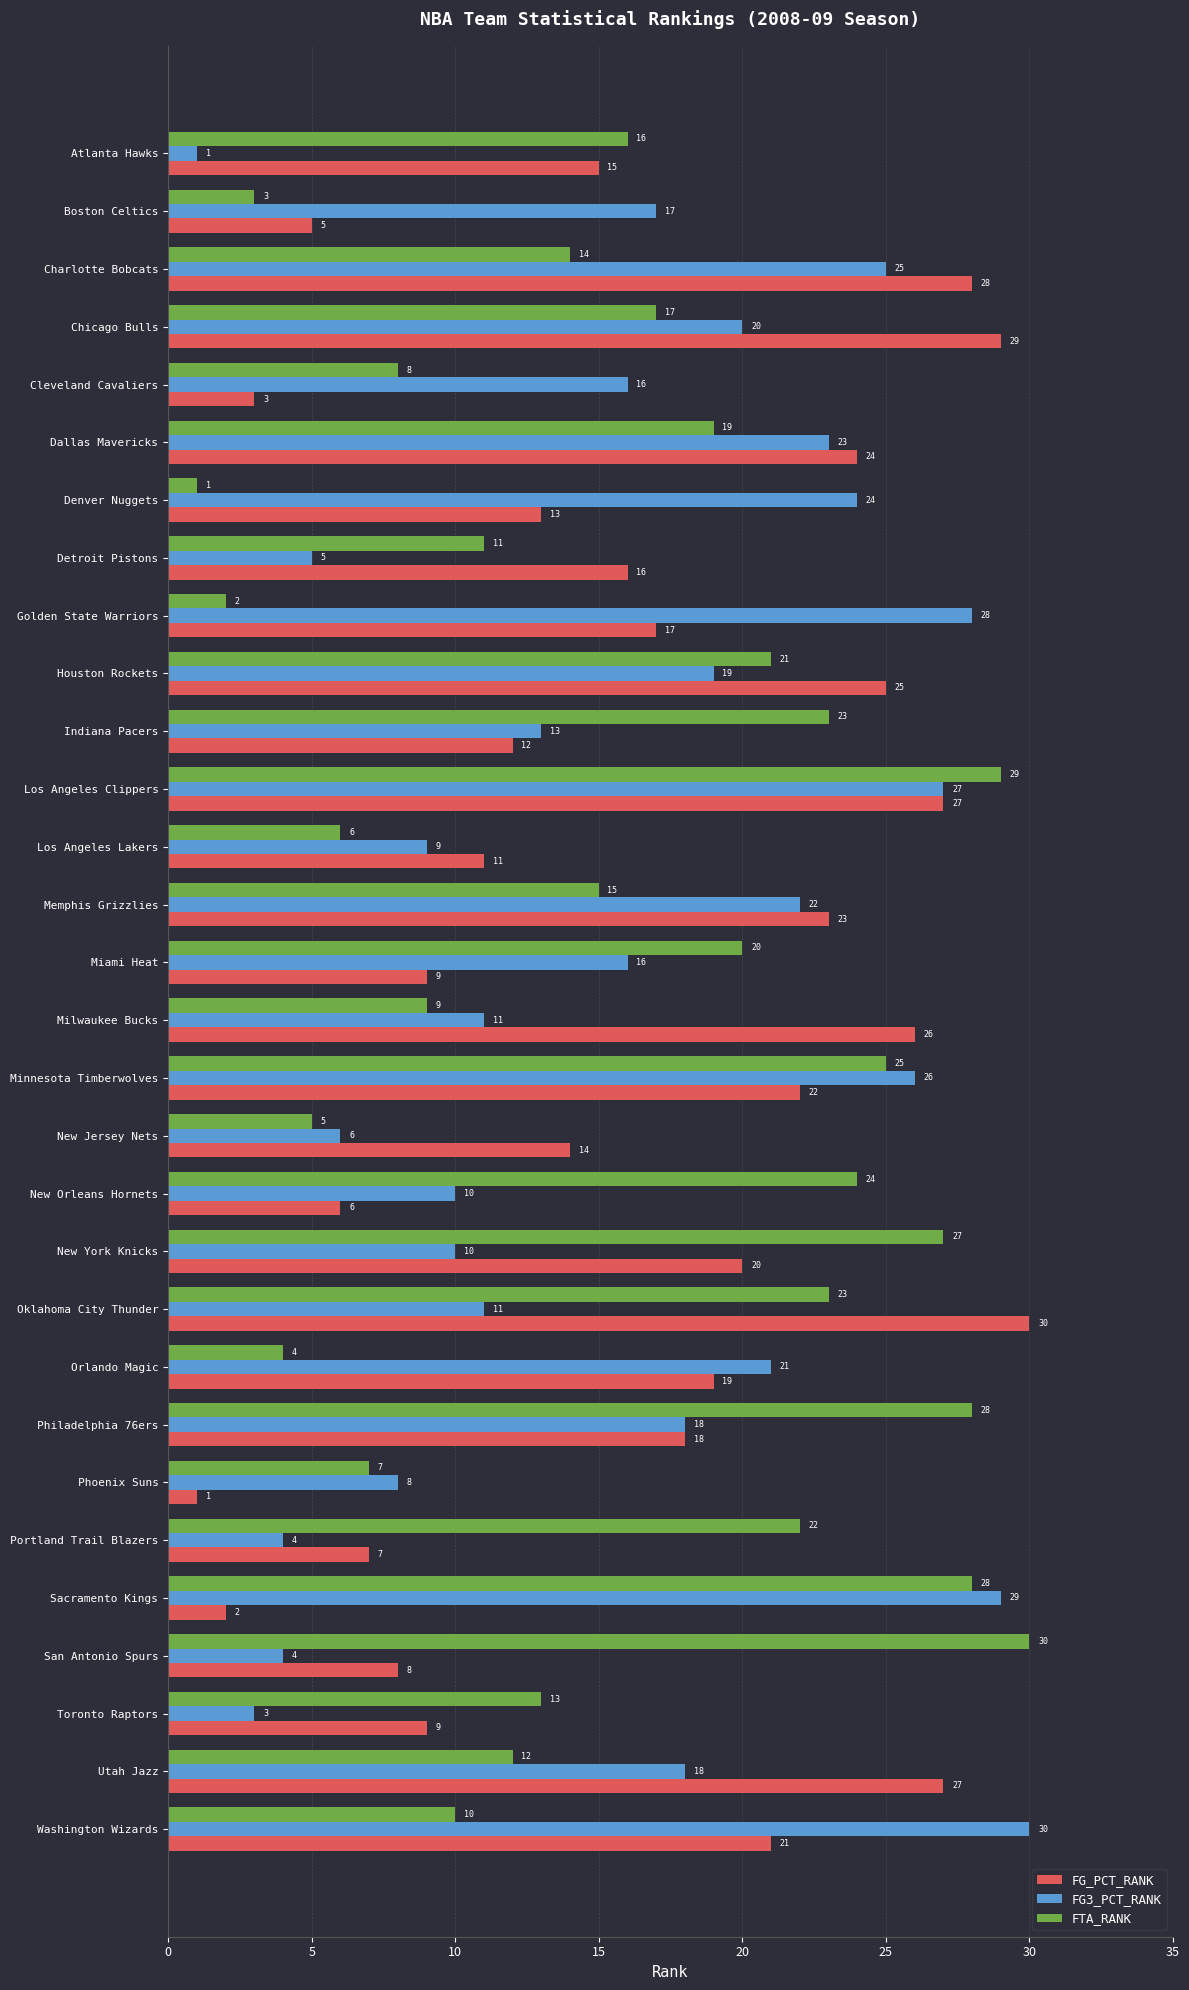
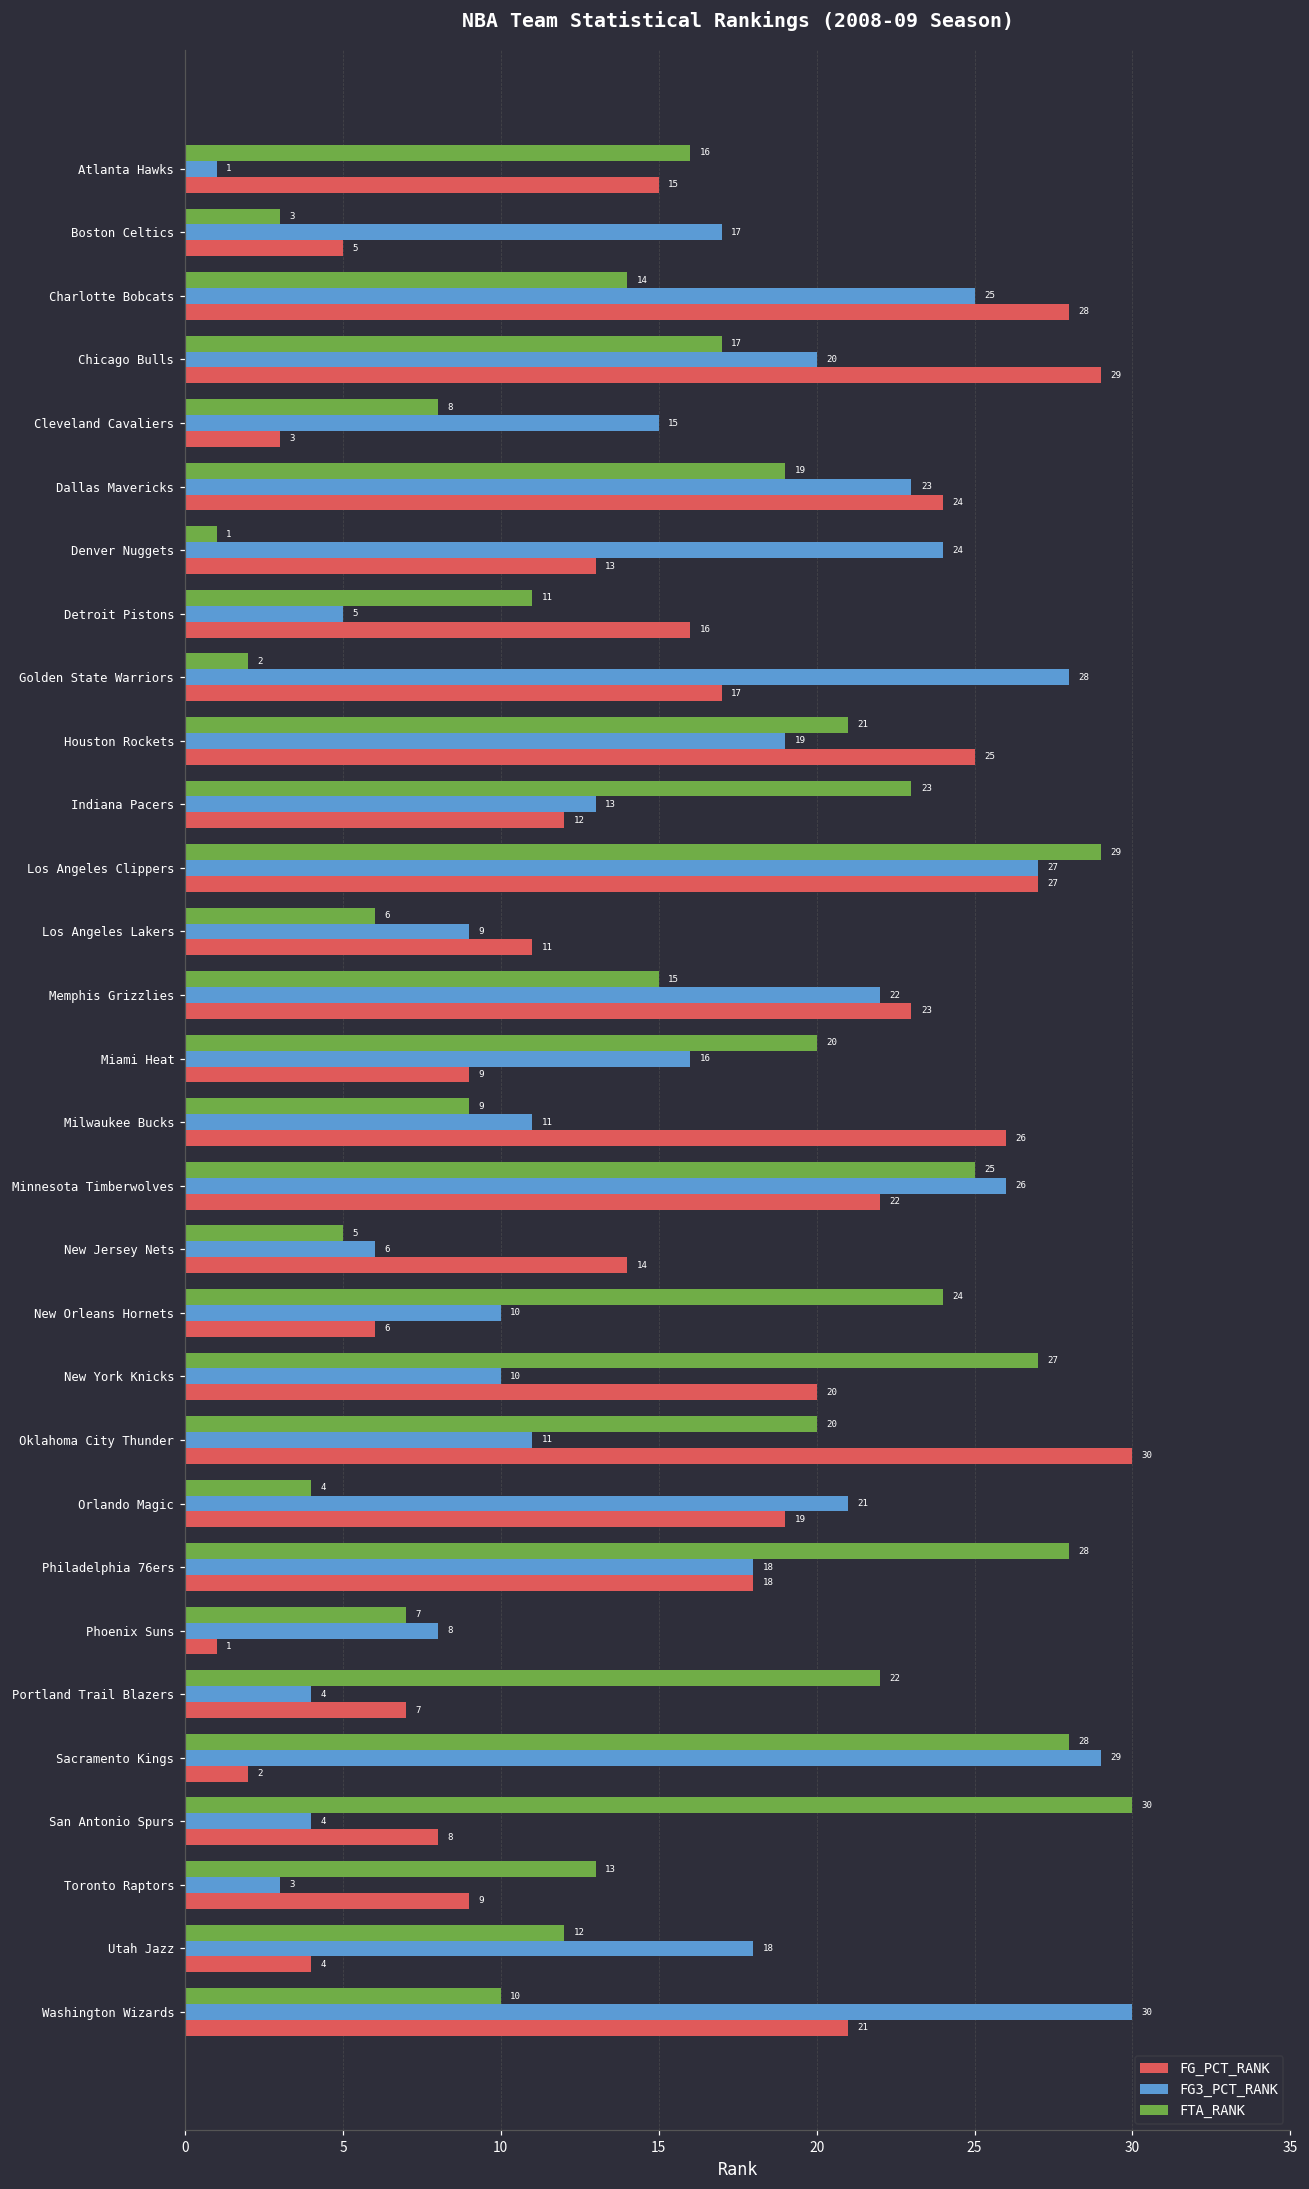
FG3_PCT_RANK, Cleveland Cavaliers: 16 -> 15
FTA_RANK, Oklahoma City Thunder: 23 -> 20
FG_PCT_RANK, Utah Jazz: 27 -> 4
